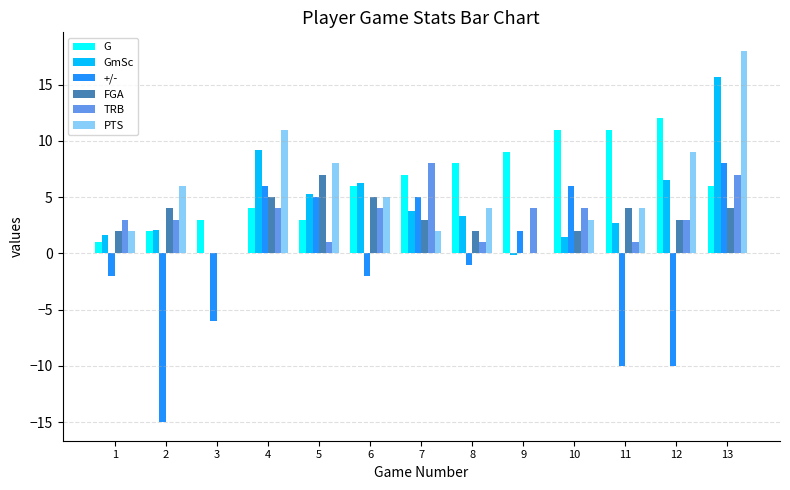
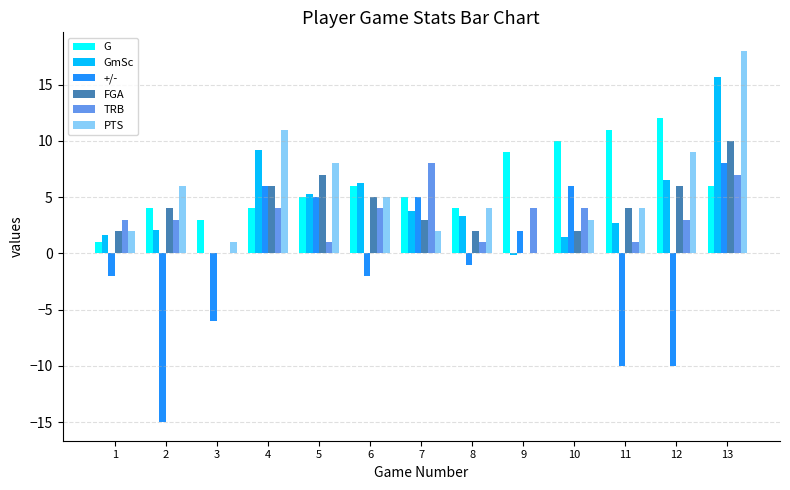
G, 2: 2 -> 4
PTS, 3: 0 -> 1
FGA, 4: 5 -> 6
G, 5: 3 -> 5
G, 7: 7 -> 5
G, 8: 8 -> 4
G, 10: 11 -> 10
FGA, 12: 3 -> 6
FGA, 13: 4 -> 10
